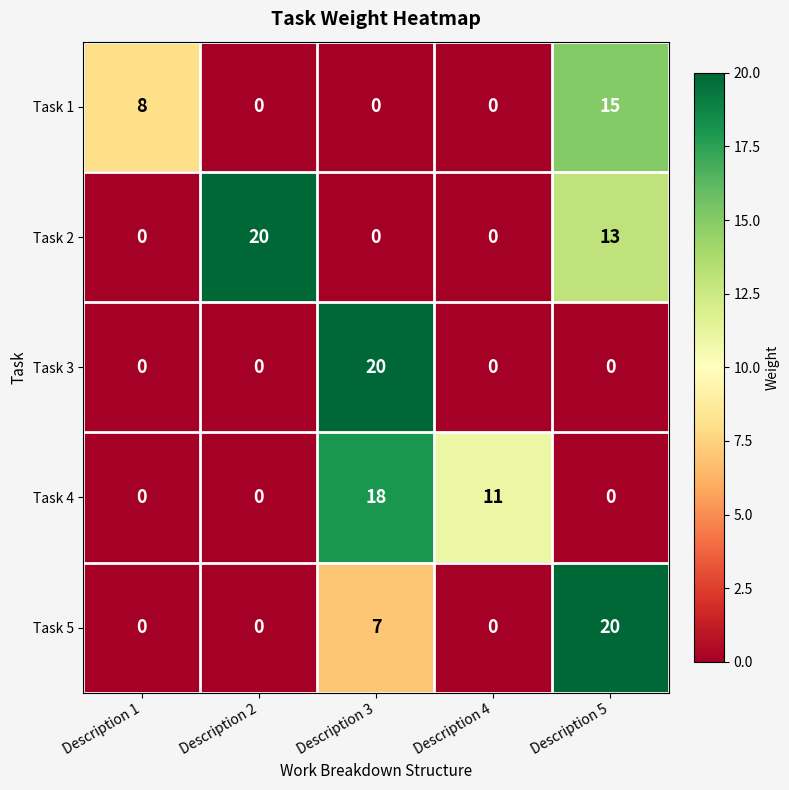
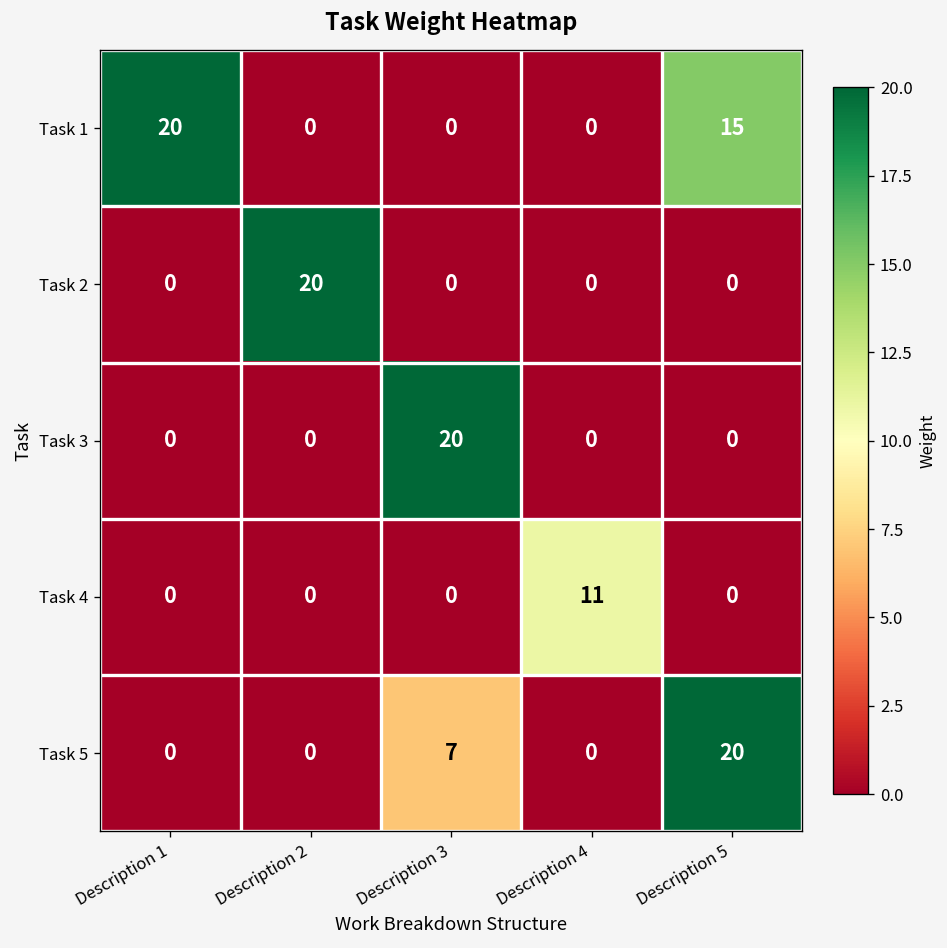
Task 1, Description 1: 8 -> 20
Task 2, Description 5: 13 -> 0
Task 4, Description 3: 18 -> 0
